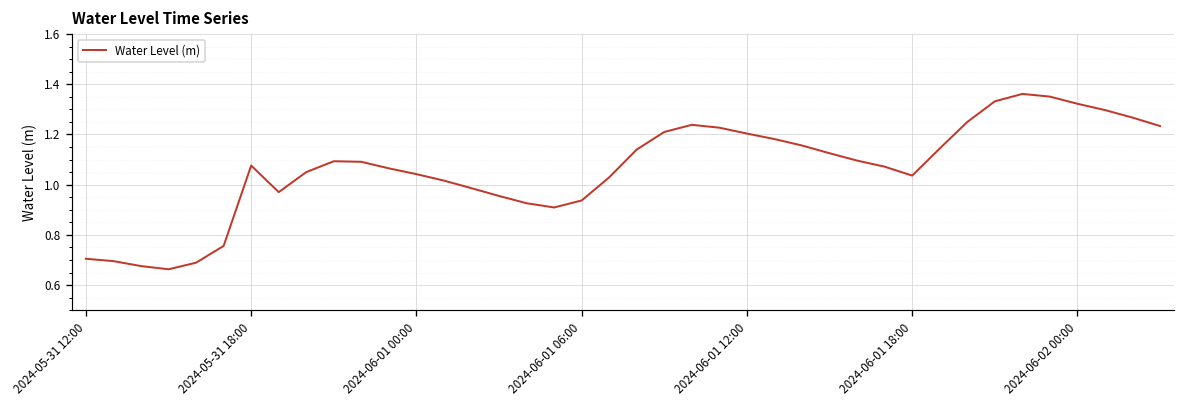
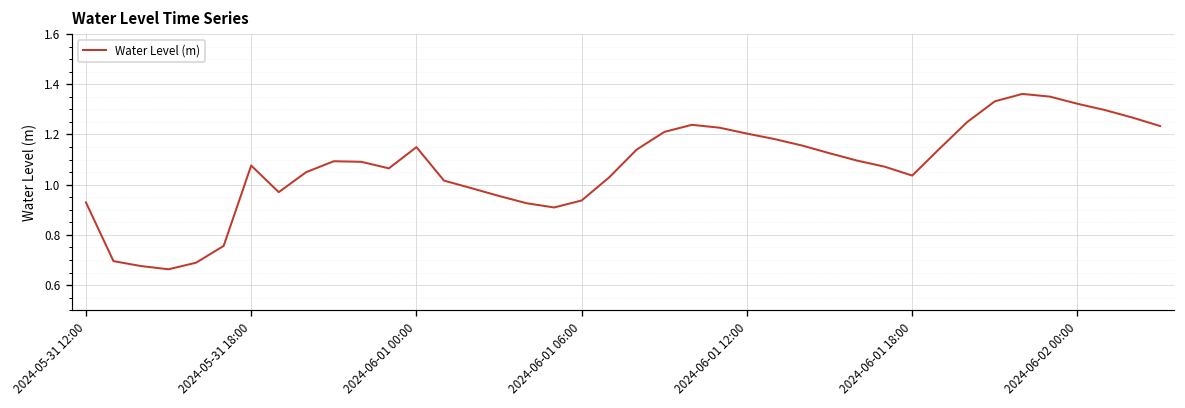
2024-05-31 12:00: 0.70 -> 0.93
2024-06-01 00:00: 1.04 -> 1.15
